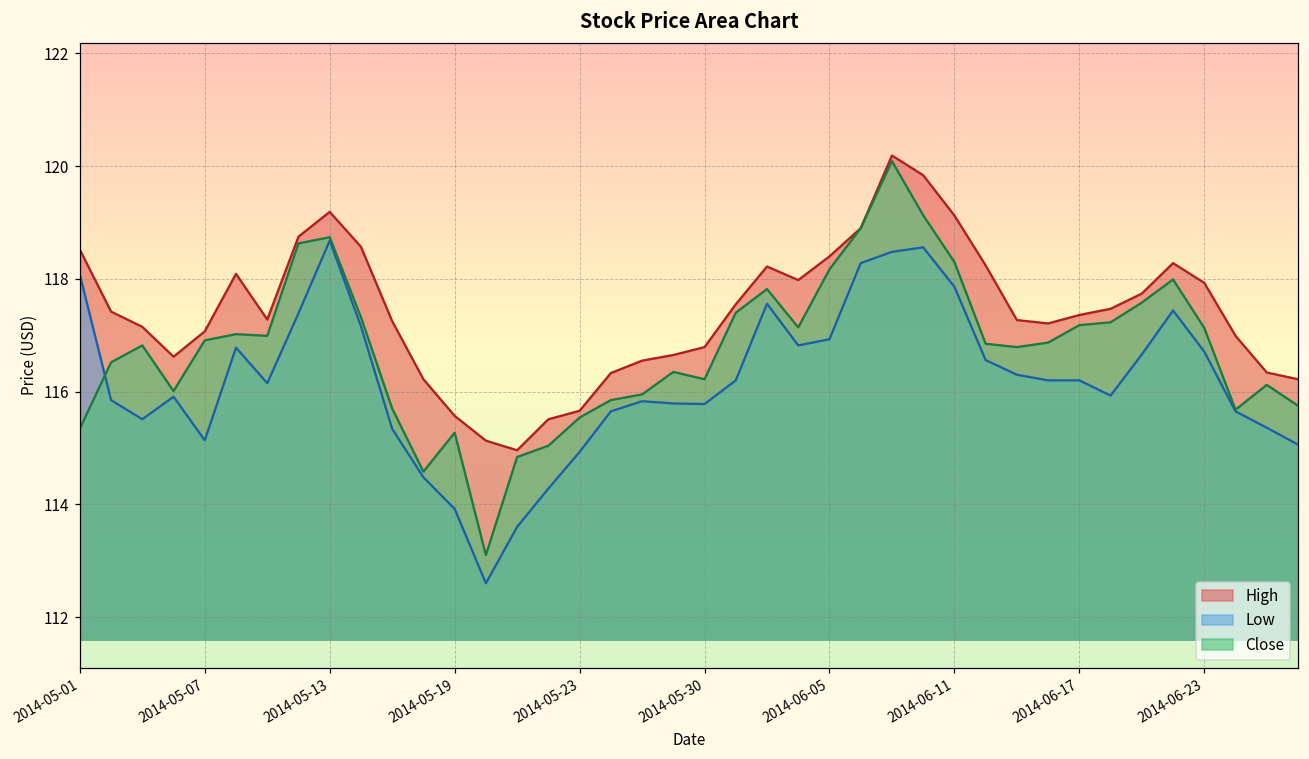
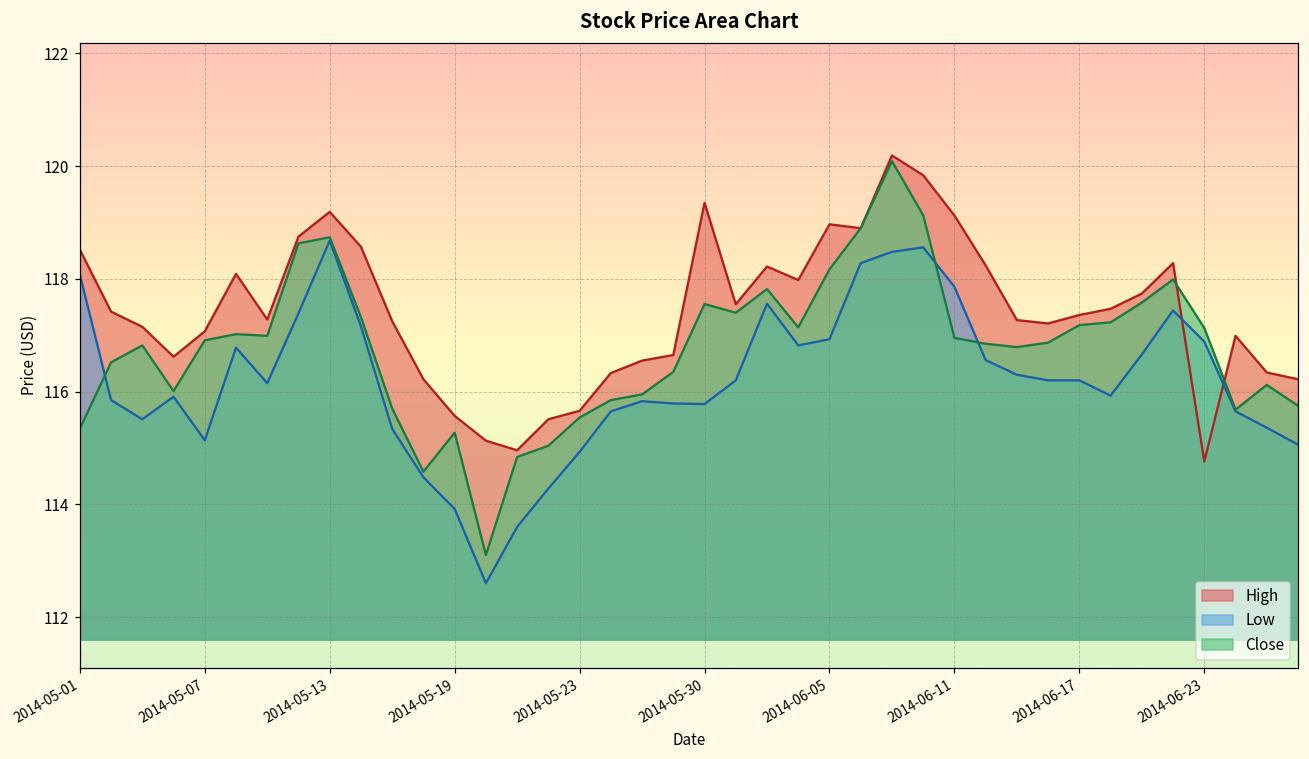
High, 2014-05-30: 116.8 -> 119.4
Close, 2014-05-30: 116.2 -> 117.6
High, 2014-06-05: 118.4 -> 119.0
Close, 2014-06-11: 118.3 -> 117.0
High, 2014-06-23: 117.9 -> 114.8
Low, 2014-06-23: 116.7 -> 116.9
